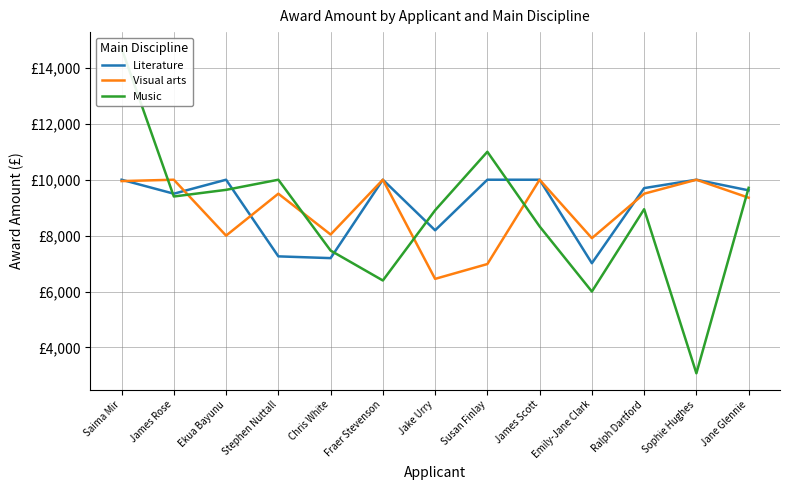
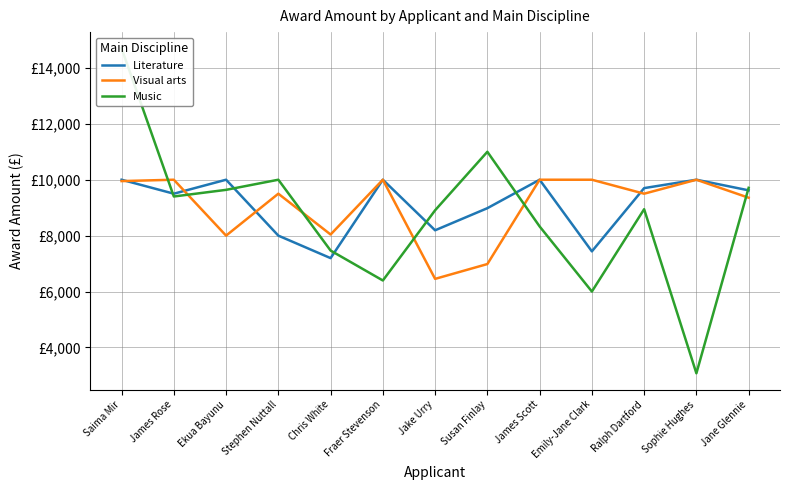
Literature, Stephen Nuttall: £7,300 -> £8,000
Literature, Susan Finlay: £10,000 -> £9,000
Literature, Emily-Jane Clark: £7,000 -> £7,400
Visual arts, Emily-Jane Clark: £7,900 -> £10,000
